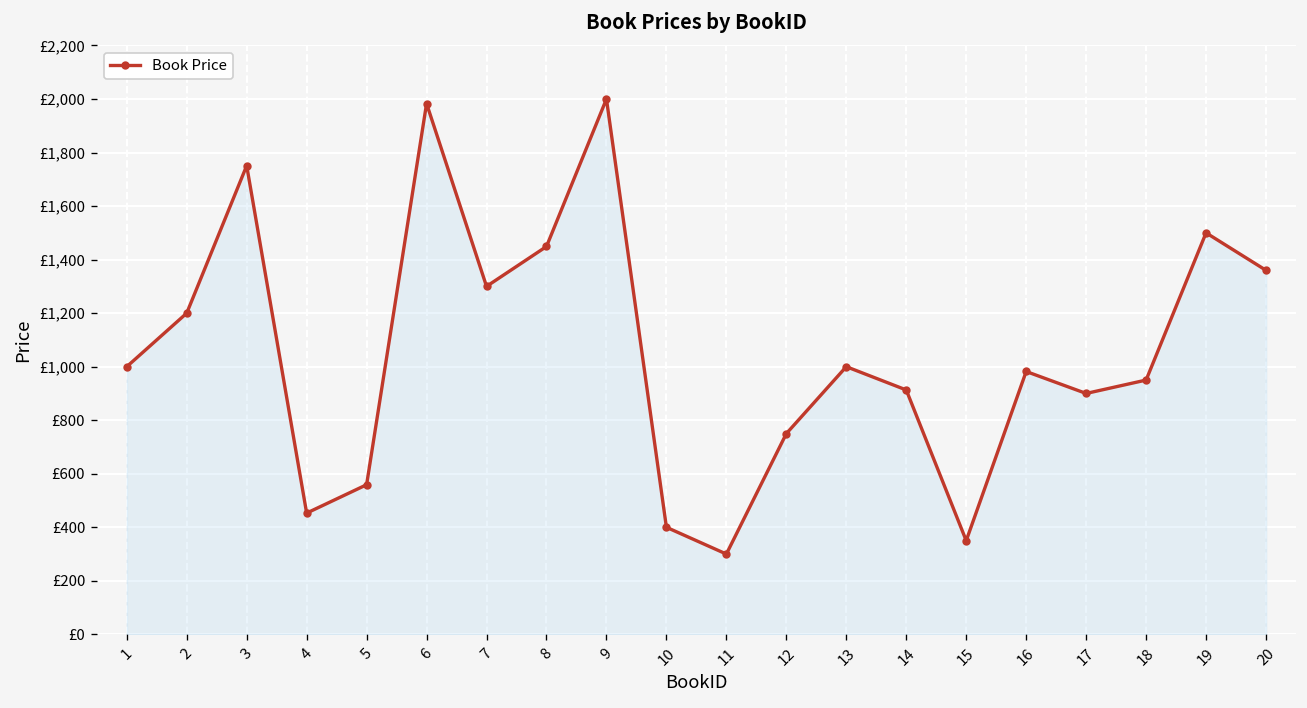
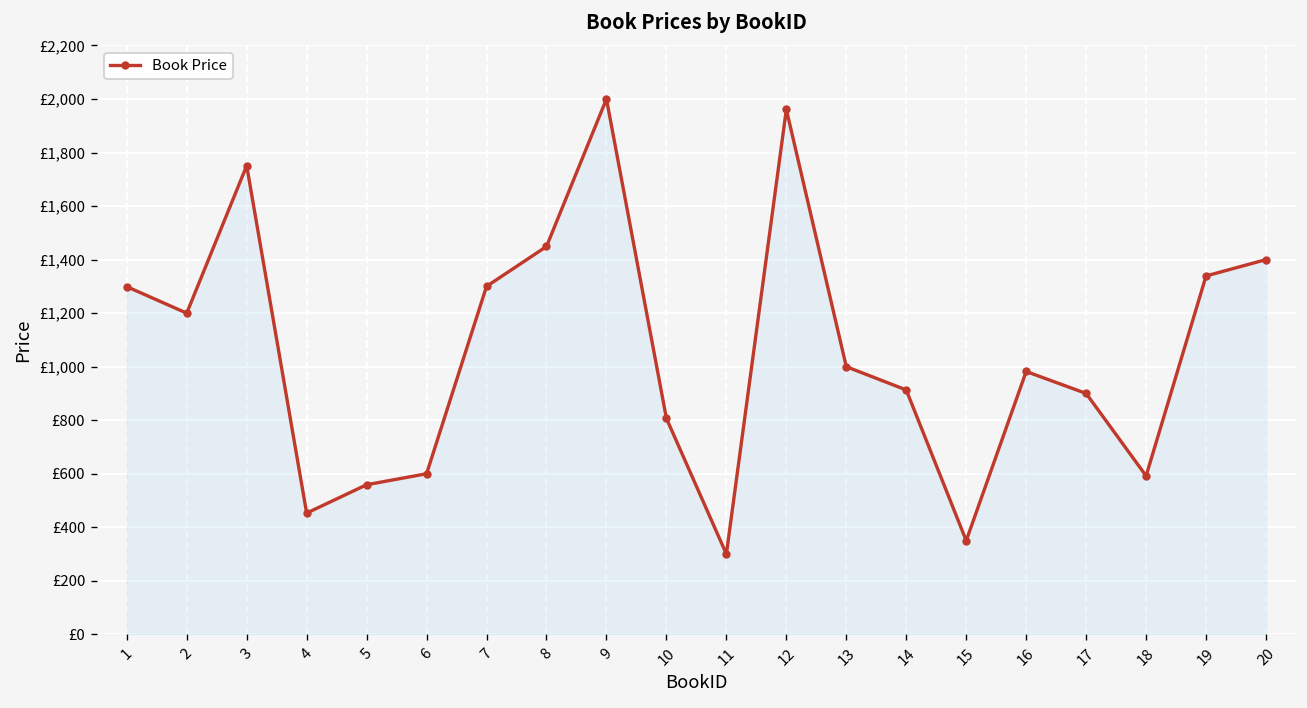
1: £1,000 -> £1,300
6: £1,980 -> £600
10: £400 -> £810
12: £750 -> £1,960
18: £950 -> £590
19: £1,500 -> £1,340
20: £1,360 -> £1,400
